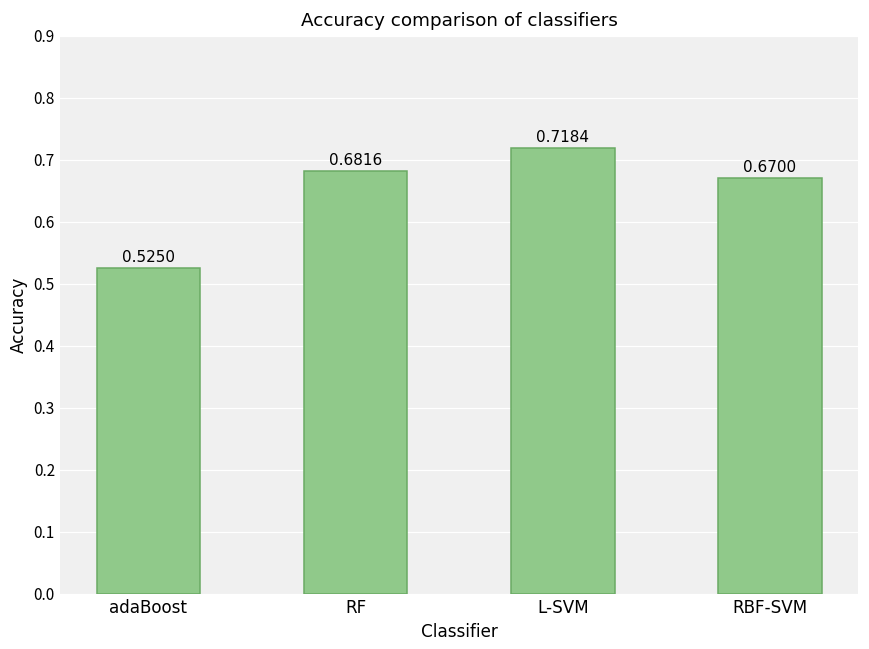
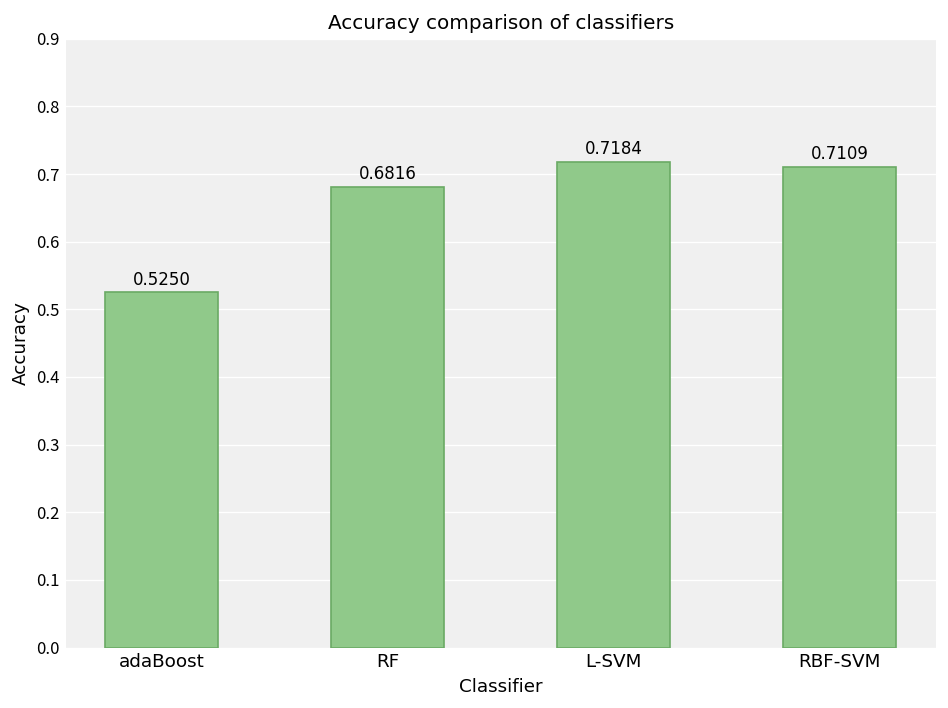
RBF-SVM: 0.6700 -> 0.7109
